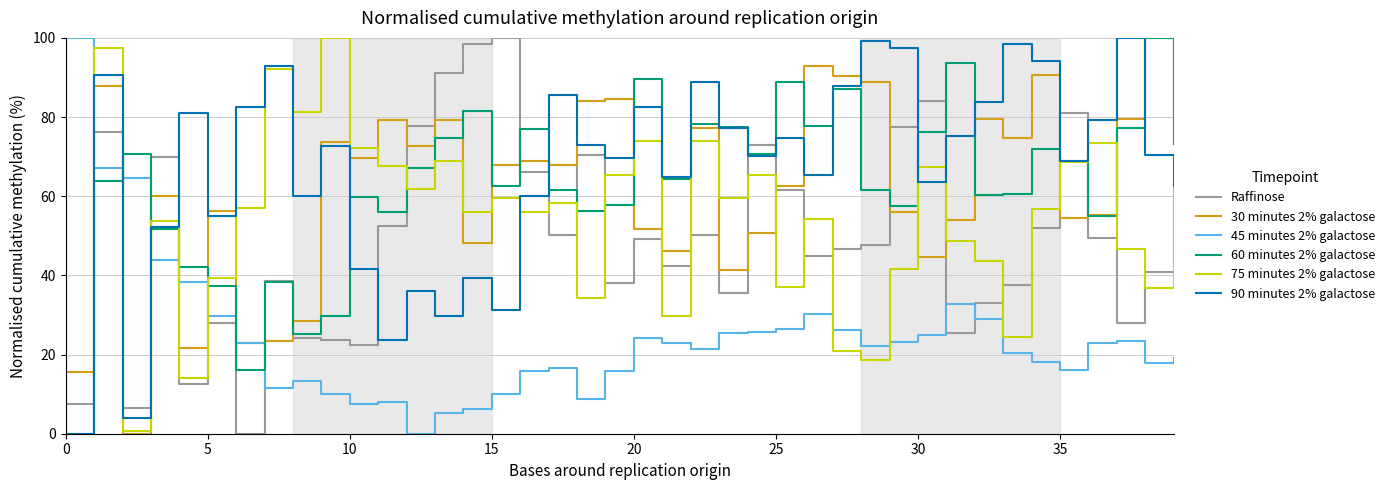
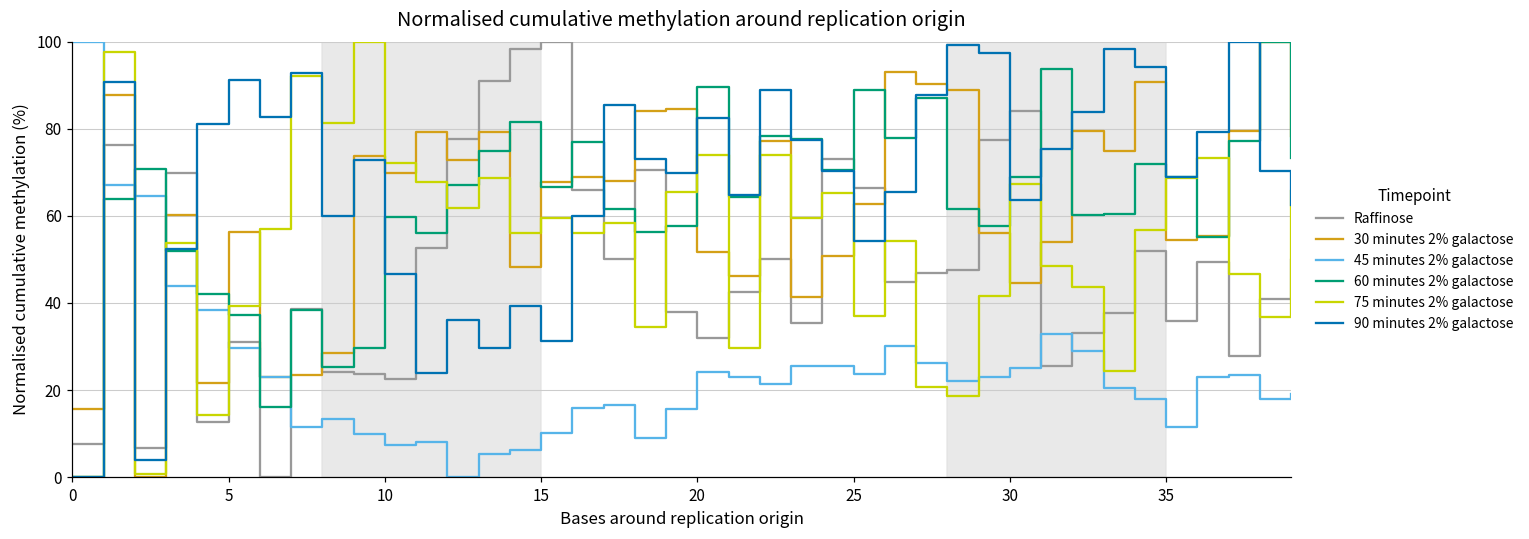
Raffinose, 5: 28 -> 31
90 minutes 2% galactose, 5: 55 -> 91
90 minutes 2% galactose, 10: 42 -> 47
60 minutes 2% galactose, 15: 63 -> 67
Raffinose, 20: 49 -> 32
Raffinose, 25: 62 -> 66
45 minutes 2% galactose, 25: 26 -> 24
90 minutes 2% galactose, 25: 75 -> 54
60 minutes 2% galactose, 30: 76 -> 69
Raffinose, 35: 81 -> 36
45 minutes 2% galactose, 35: 16 -> 11
